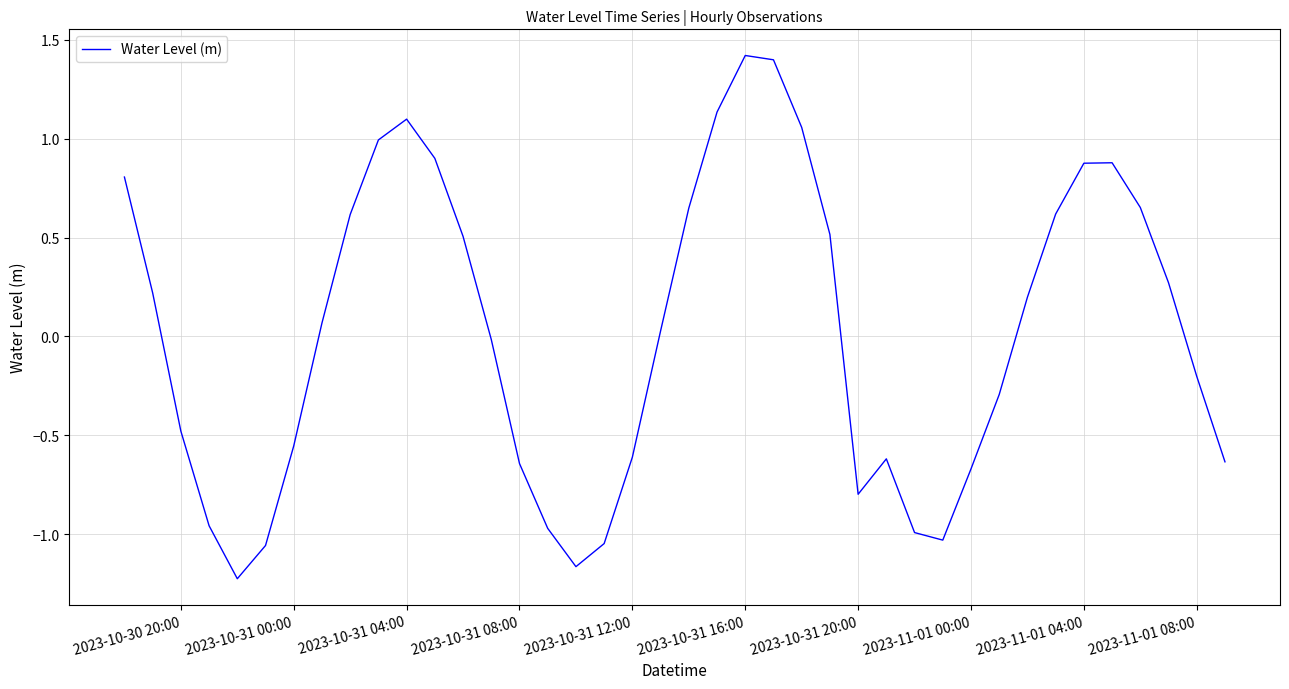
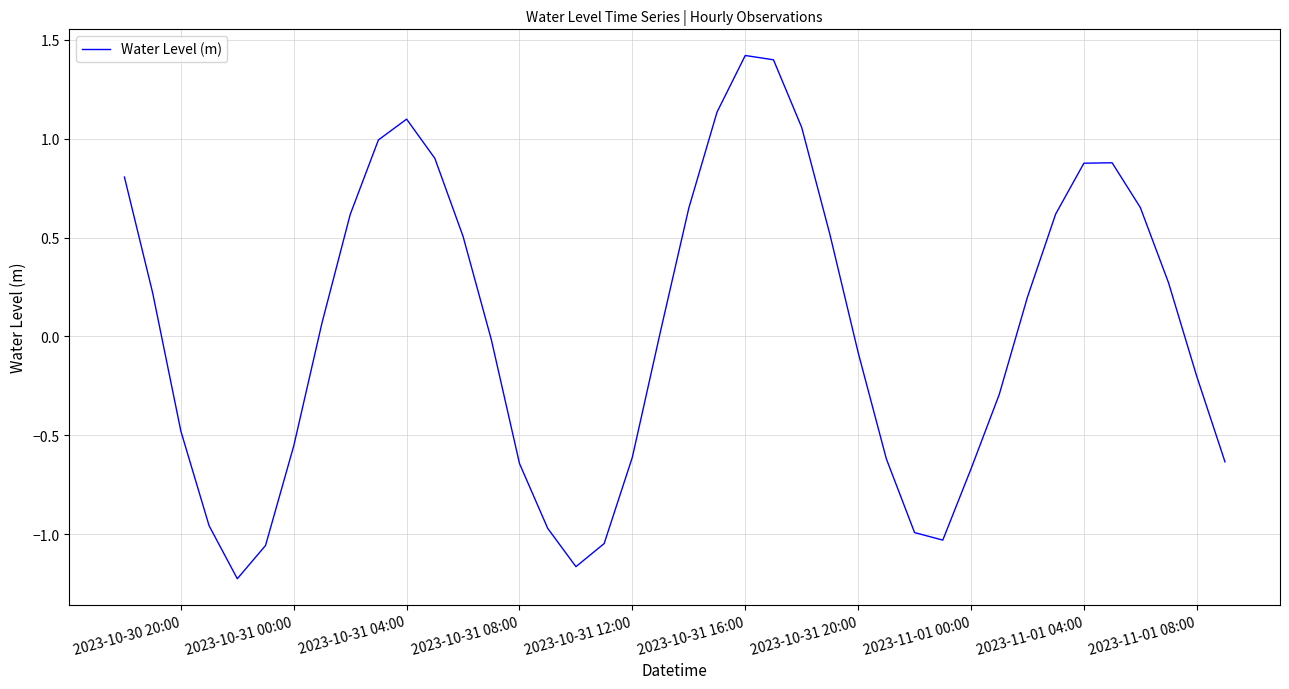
2023-10-31 20:00: -0.80 -> -0.08
